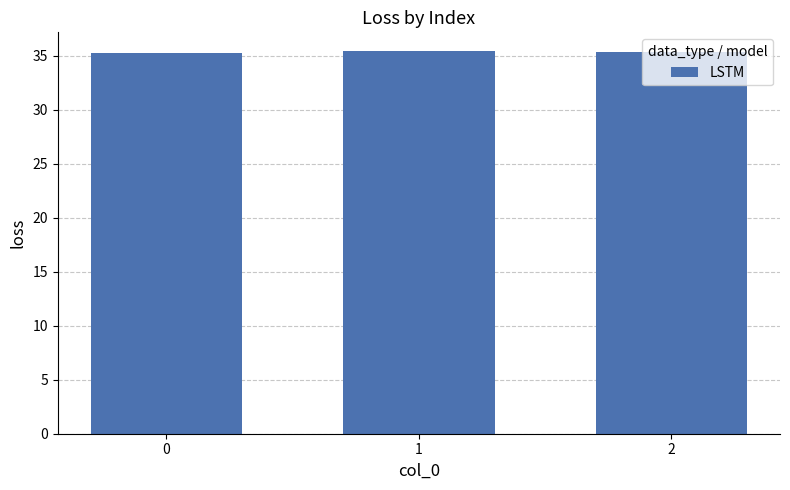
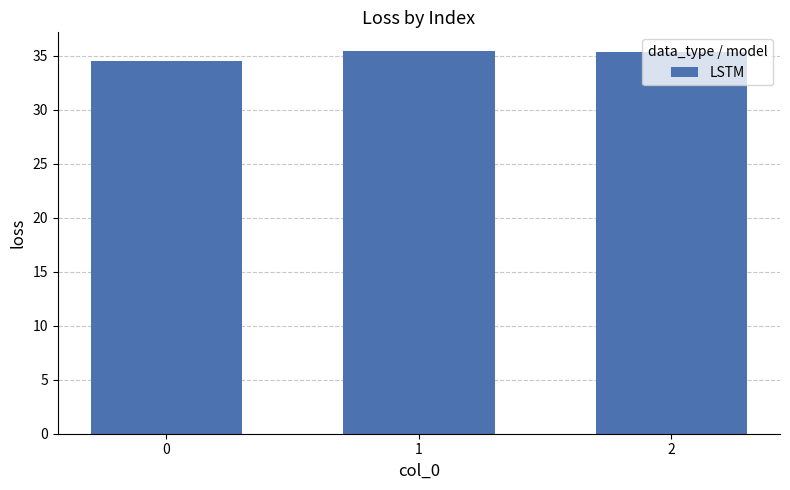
0: 35.3 -> 34.6
